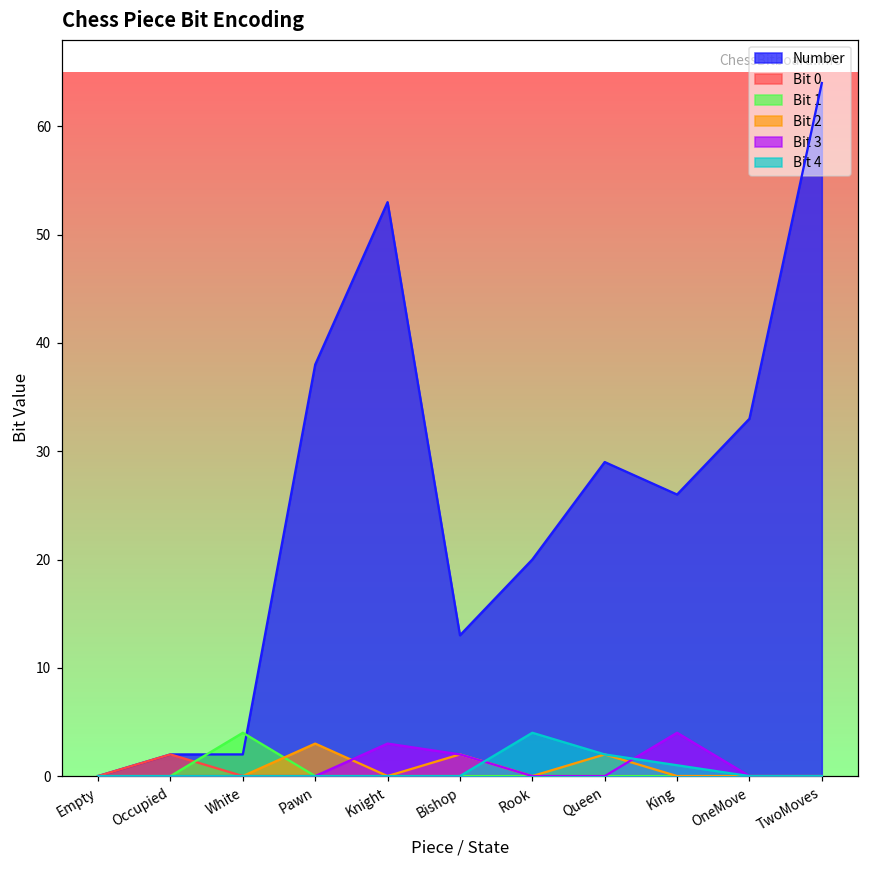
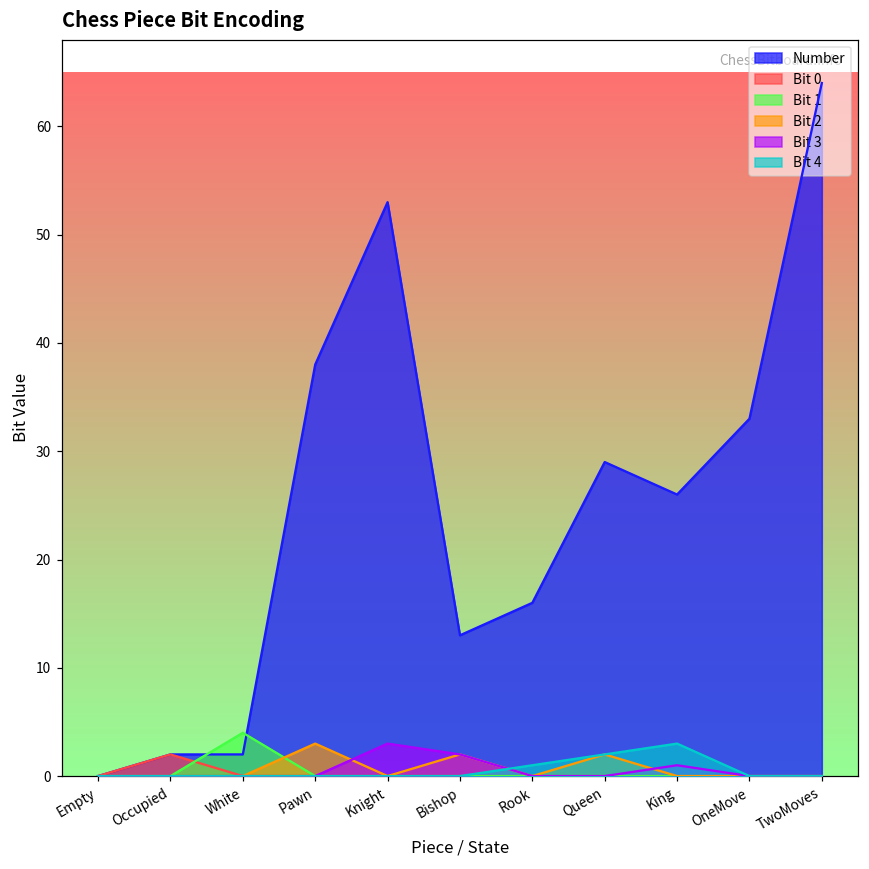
Number, Rook: 20 -> 16
Bit 4, Rook: 4 -> 1
Bit 3, King: 4 -> 1
Bit 4, King: 1 -> 3
